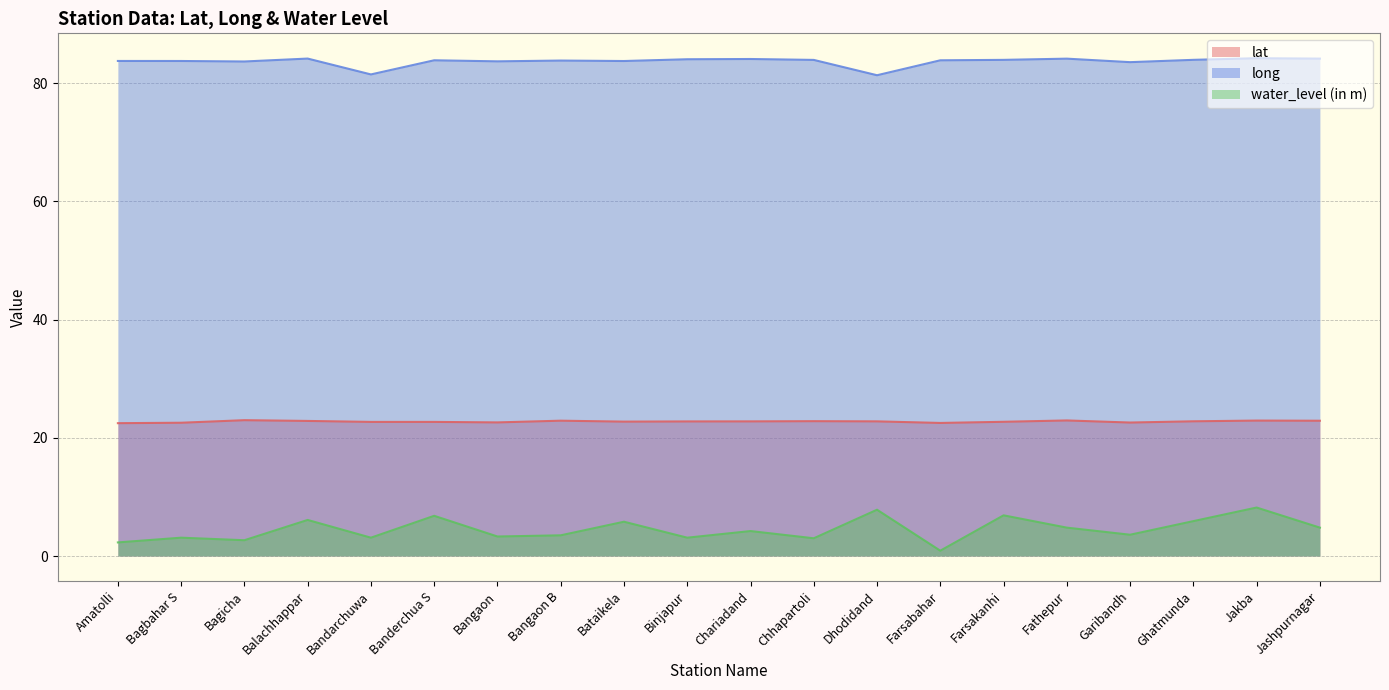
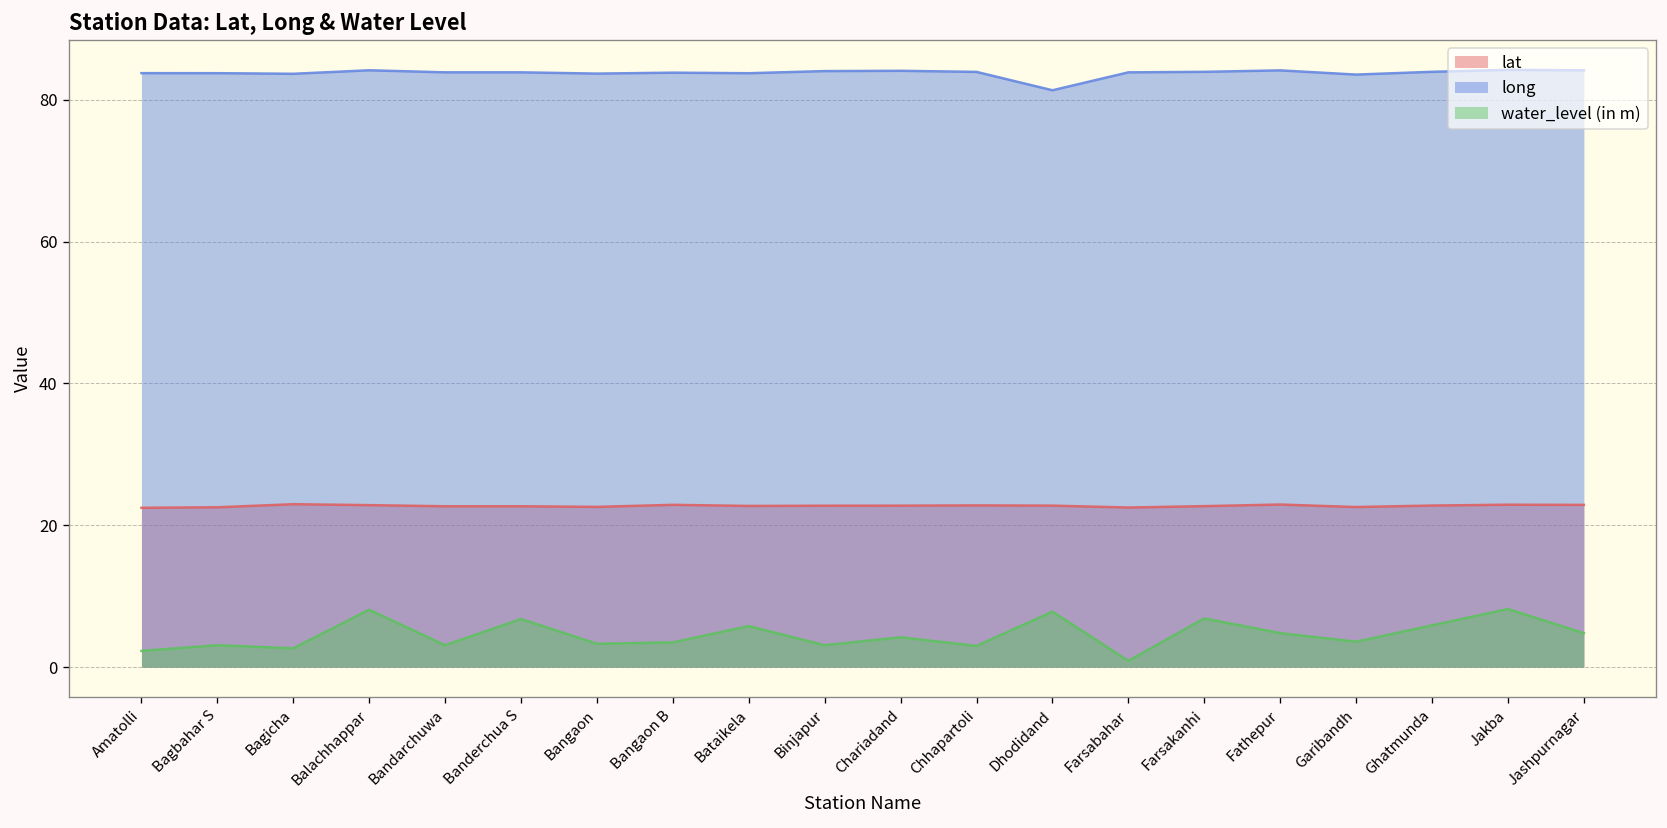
water_level (in m), Balachhappar: 6 -> 8
long, Bandarchuwa: 81 -> 84
